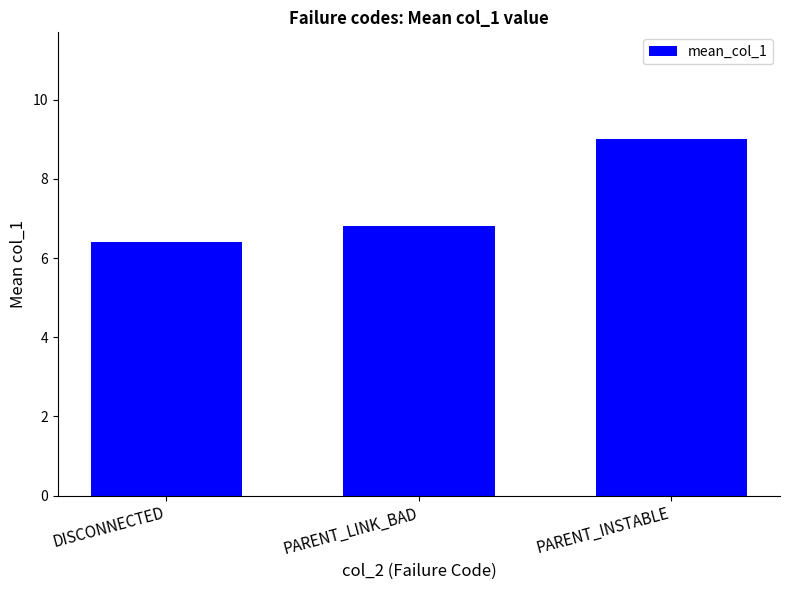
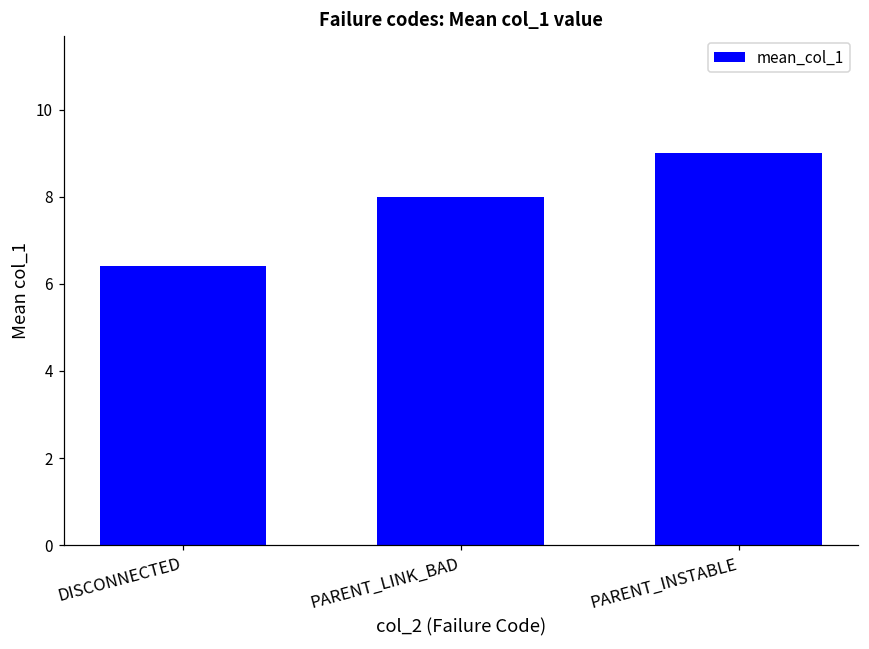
PARENT_LINK_BAD: 6.8 -> 8.0
